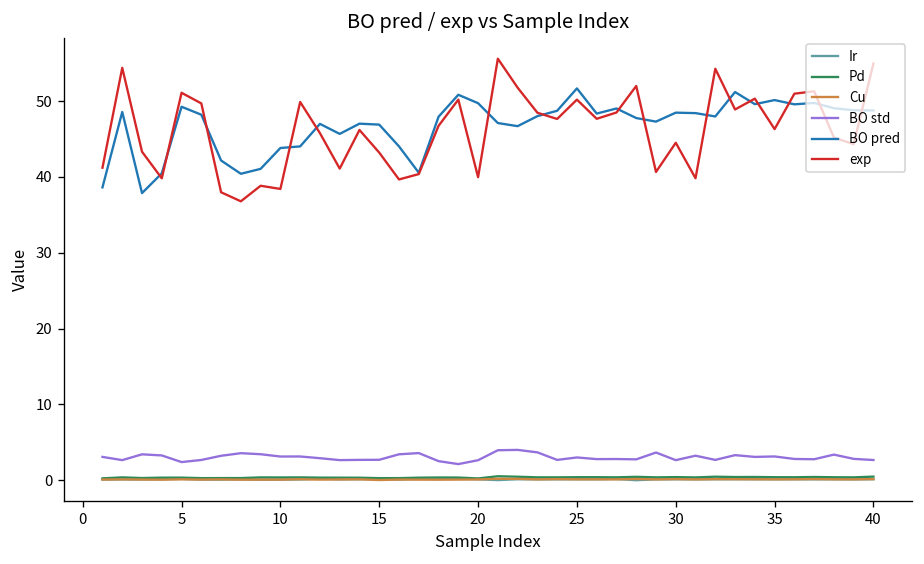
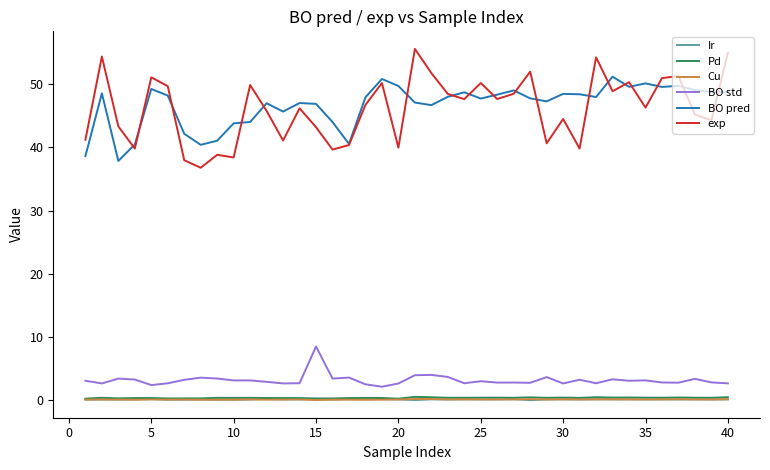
BO std, 15: 3 -> 9
BO pred, 25: 52 -> 48
